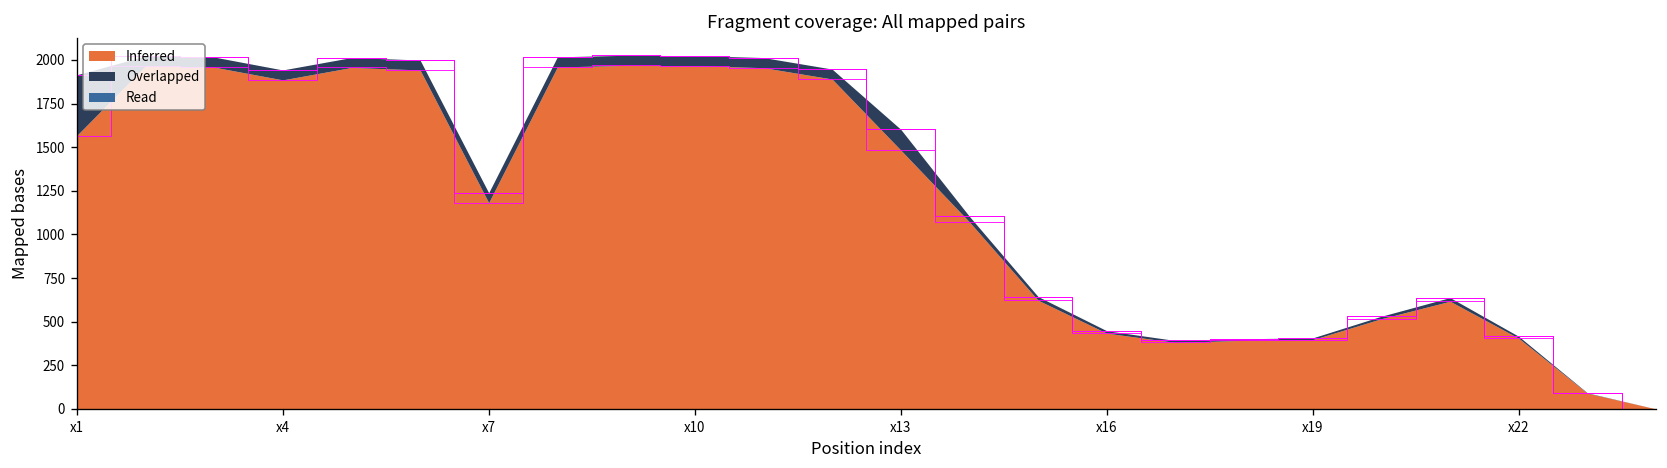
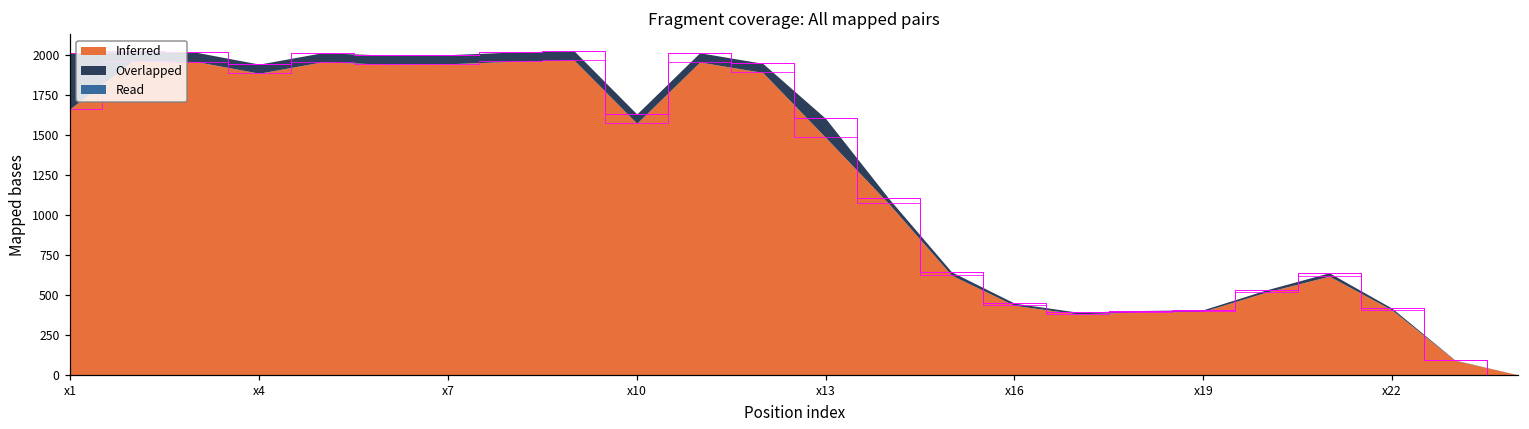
Inferred, x1: 1570 -> 1670
Inferred, x7: 1180 -> 1950
Inferred, x10: 1970 -> 1570
